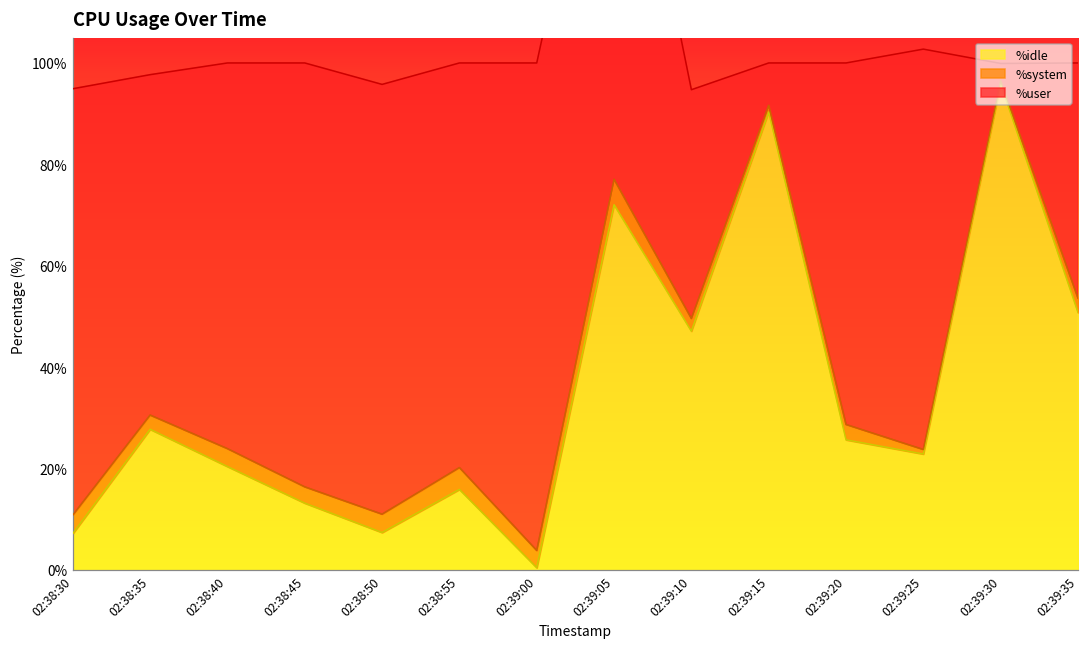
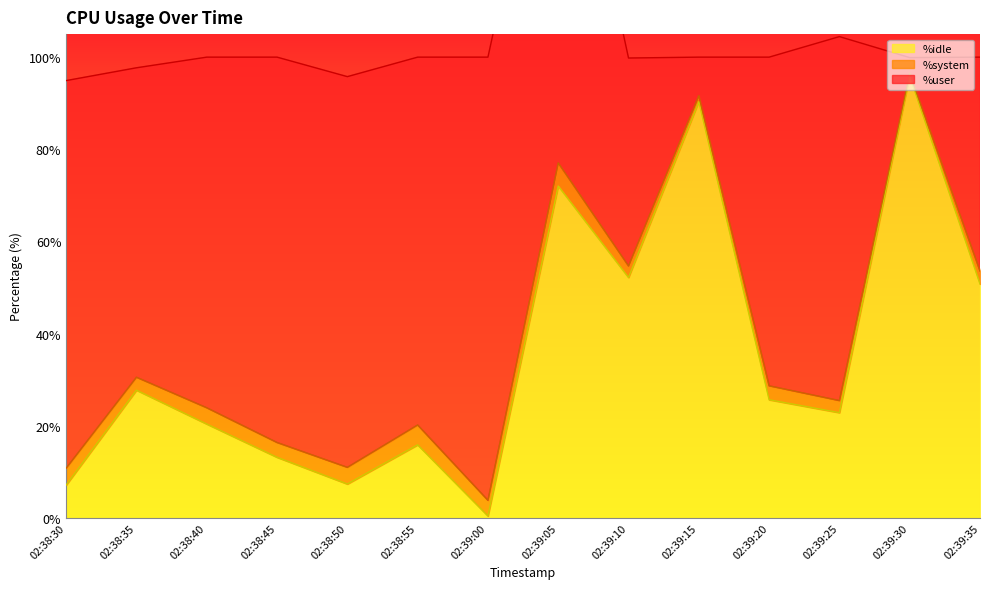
%idle, 02:39:10: 47% -> 52%
%system, 02:39:25: 1% -> 3%
